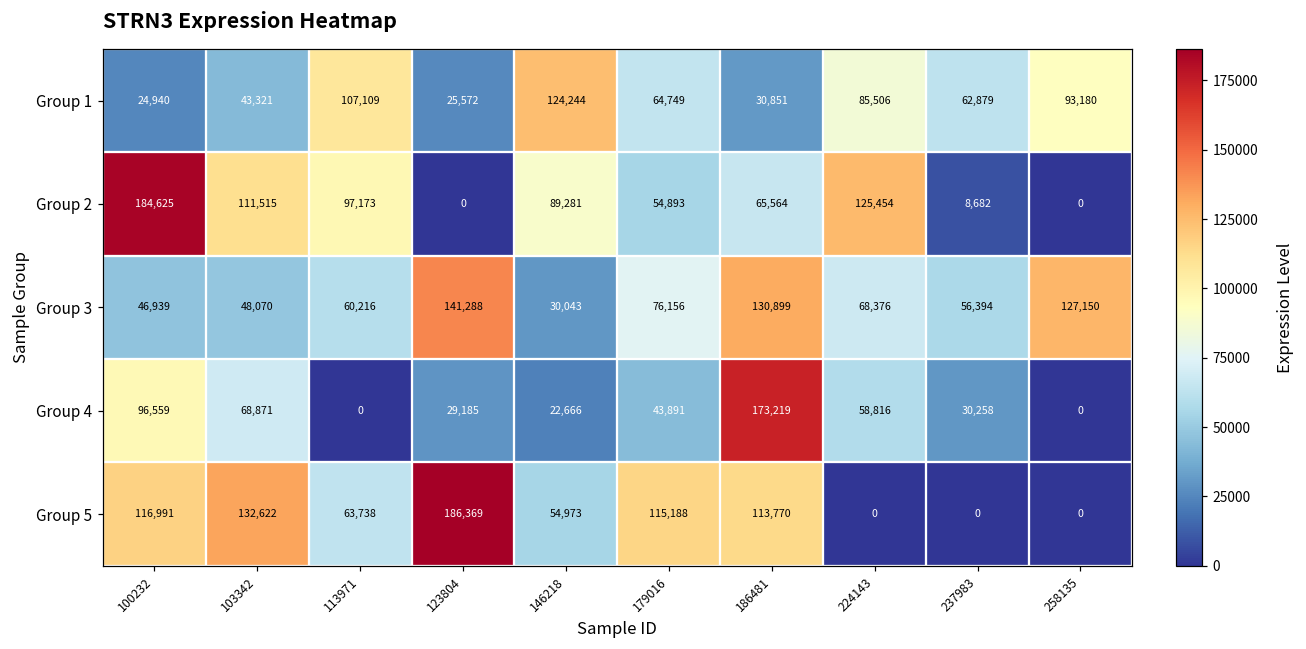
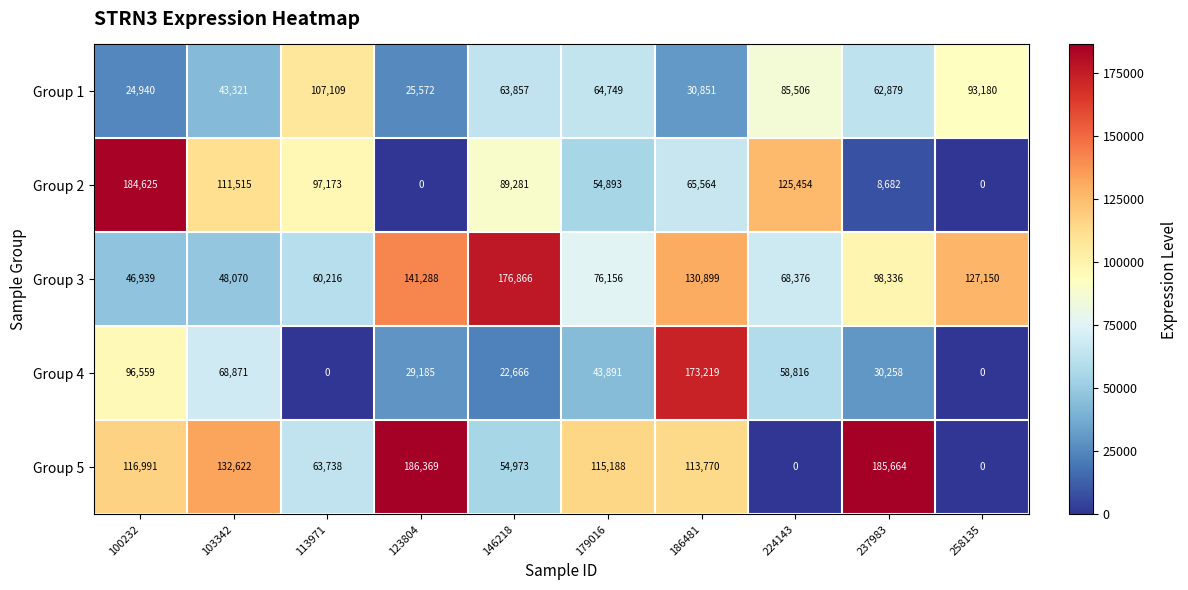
Group 1, 146218: 124,244 -> 63,857
Group 3, 146218: 30,043 -> 176,866
Group 3, 237983: 56,394 -> 98,336
Group 5, 237983: 0 -> 185,664
